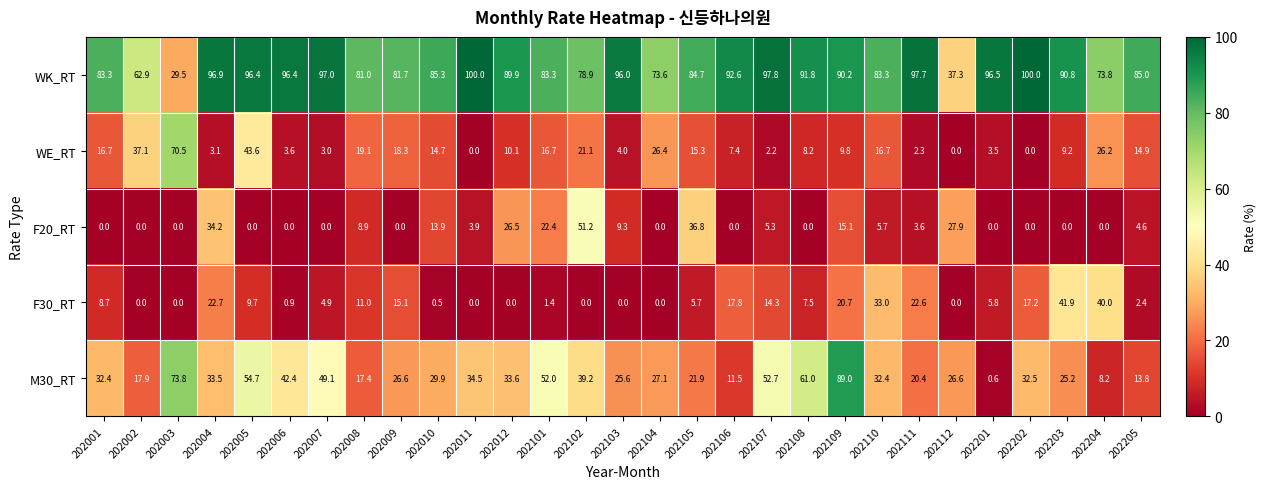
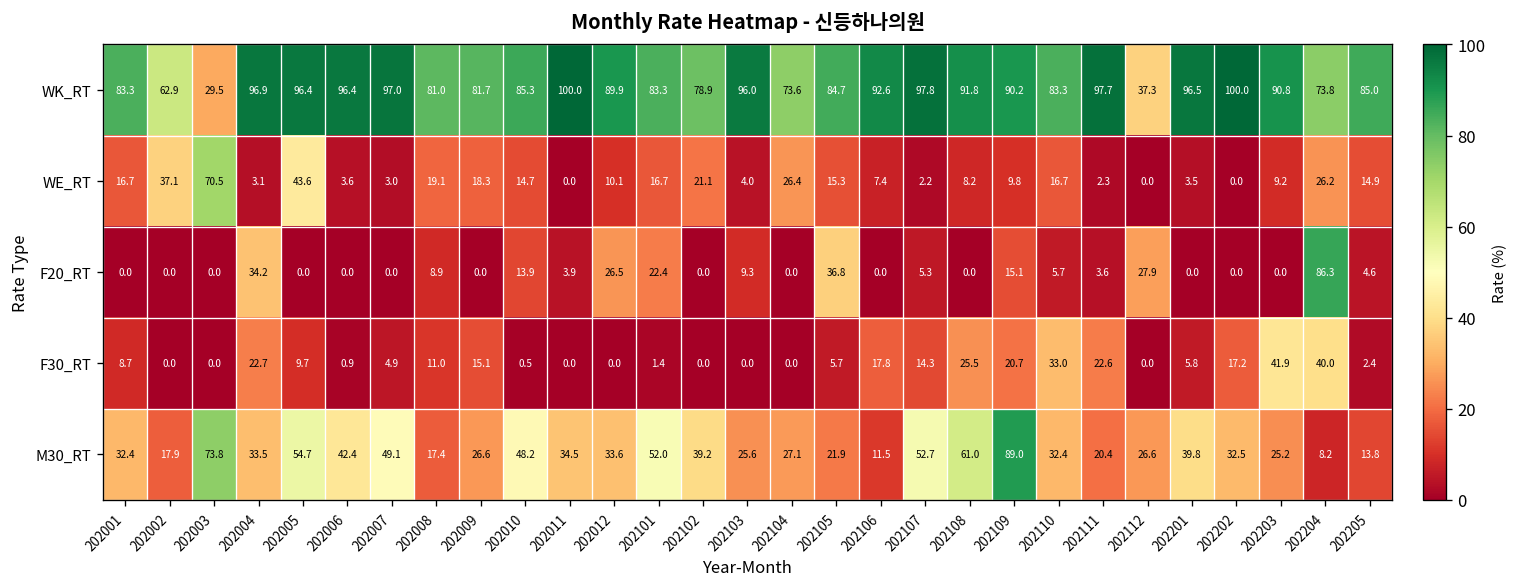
F20_RT, 202102: 51.2 -> 0.0
F20_RT, 202204: 0.0 -> 86.3
F30_RT, 202108: 7.5 -> 25.5
M30_RT, 202010: 29.9 -> 48.2
M30_RT, 202201: 0.6 -> 39.8
